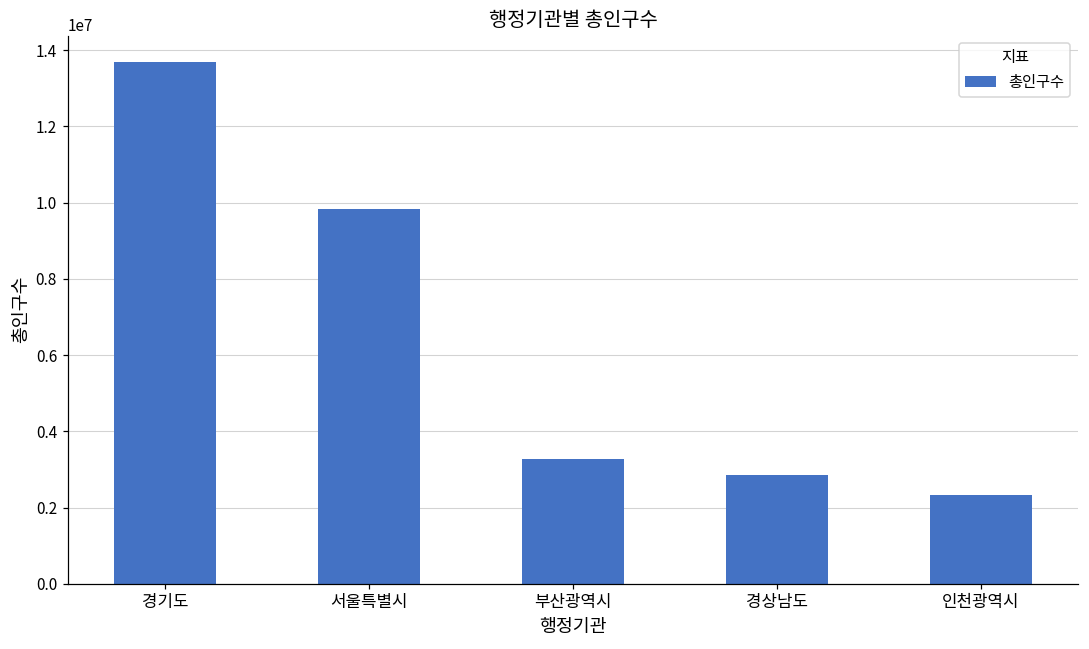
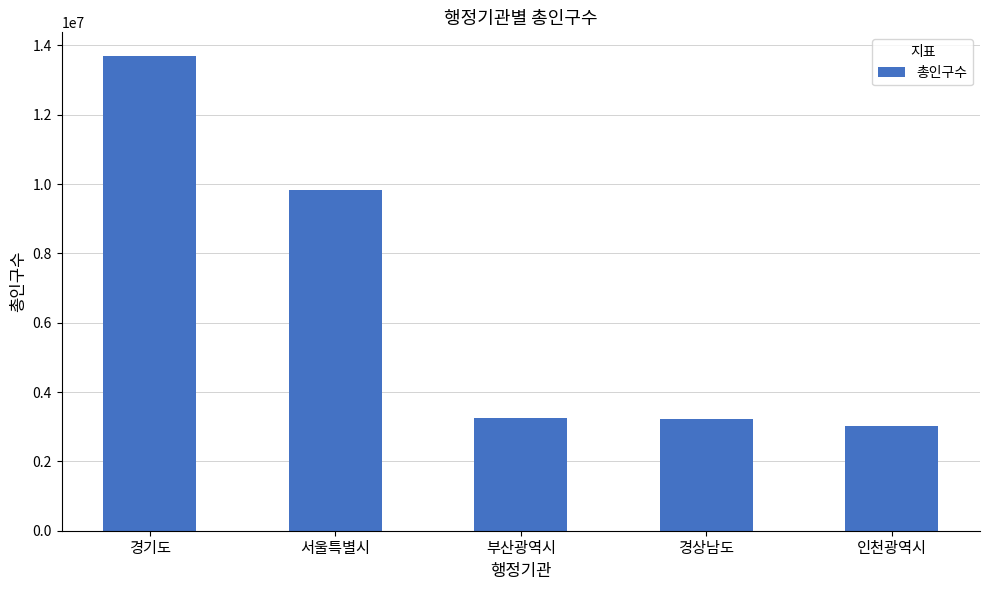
경상남도: 2900000 -> 3200000
인천광역시: 2300000 -> 3000000
